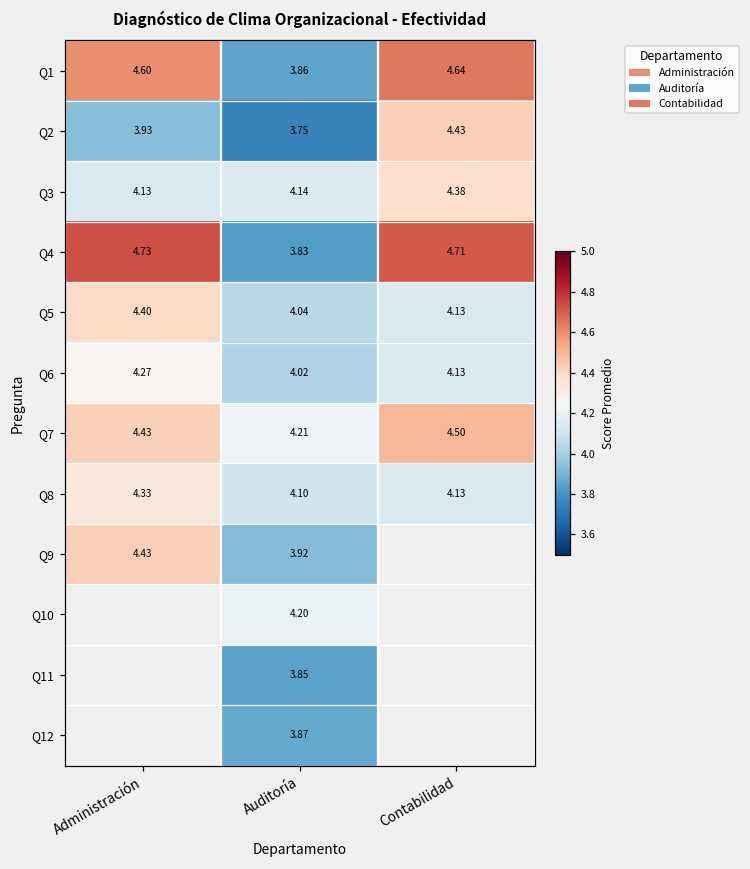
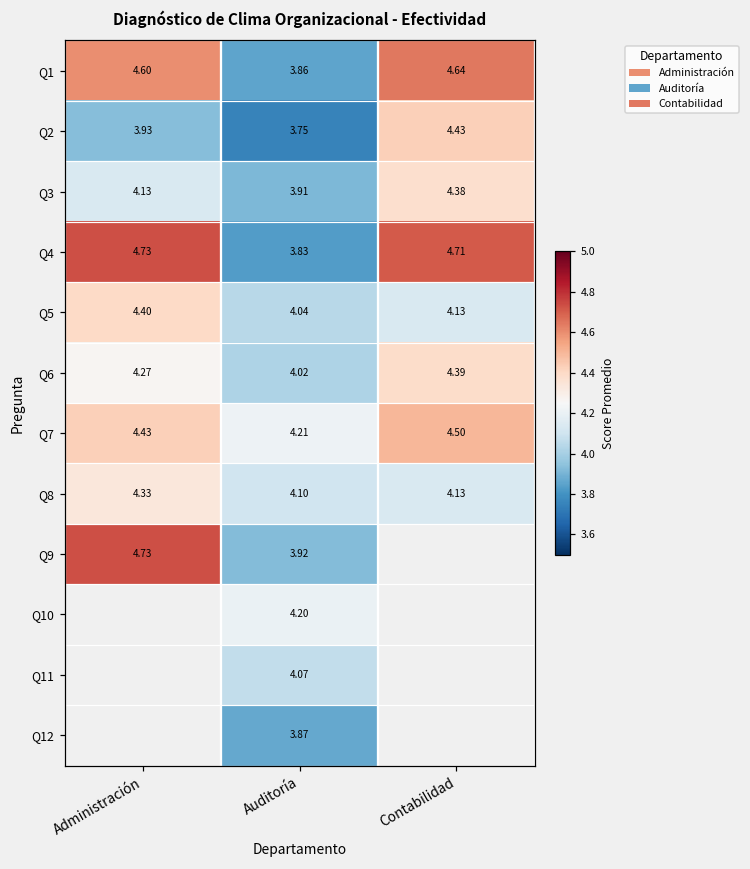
Q3, Auditoría: 4.14 -> 3.91
Q6, Contabilidad: 4.13 -> 4.39
Q9, Administración: 4.43 -> 4.73
Q11, Auditoría: 3.85 -> 4.07
